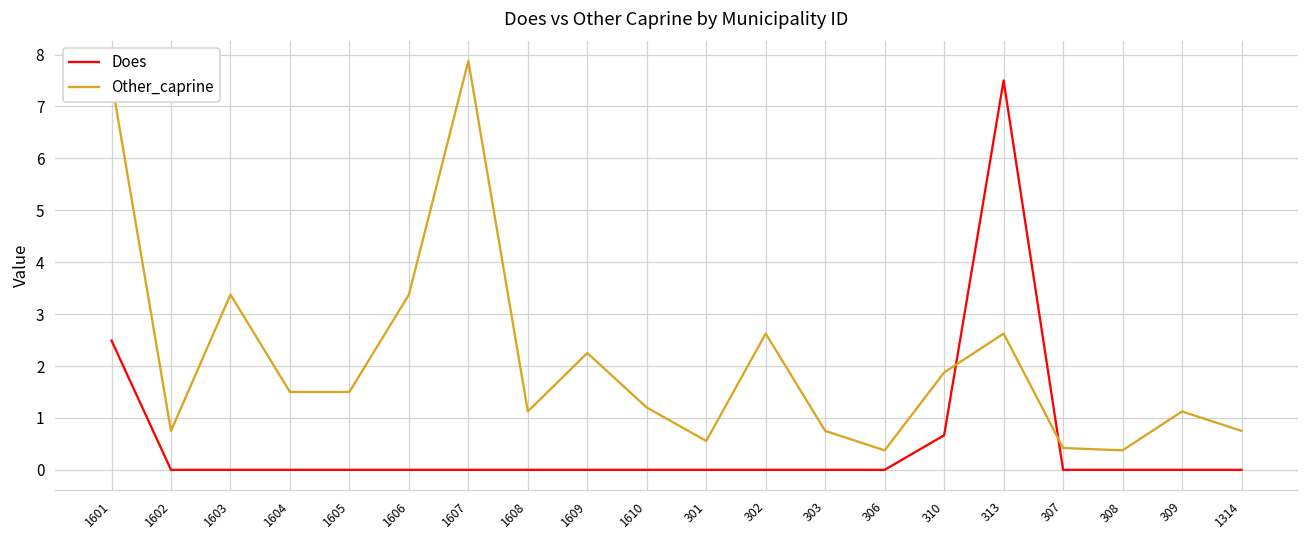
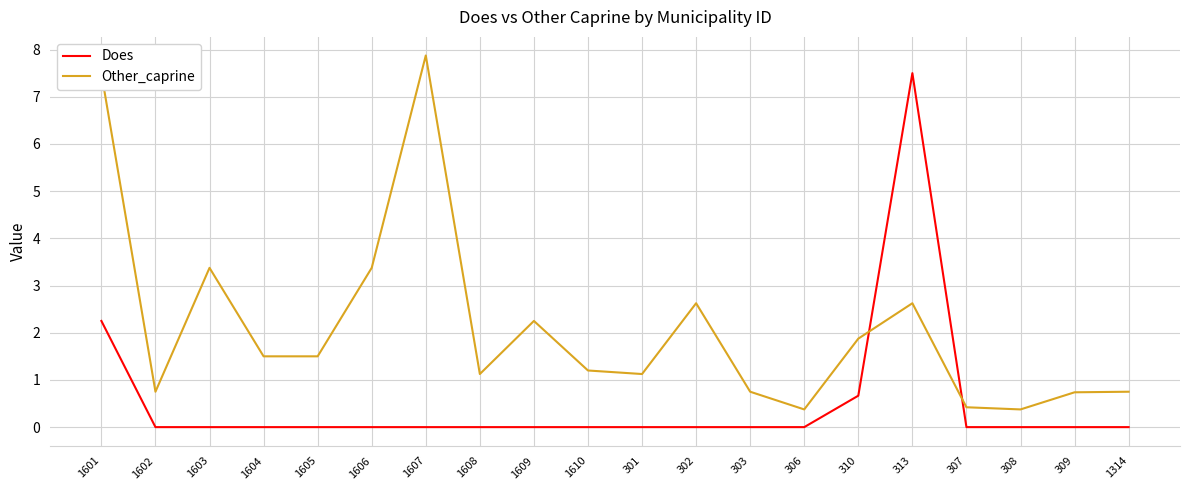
Does, 1601: 2.5 -> 2.3
Other_caprine, 301: 0.6 -> 1.1
Other_caprine, 309: 1.1 -> 0.7
